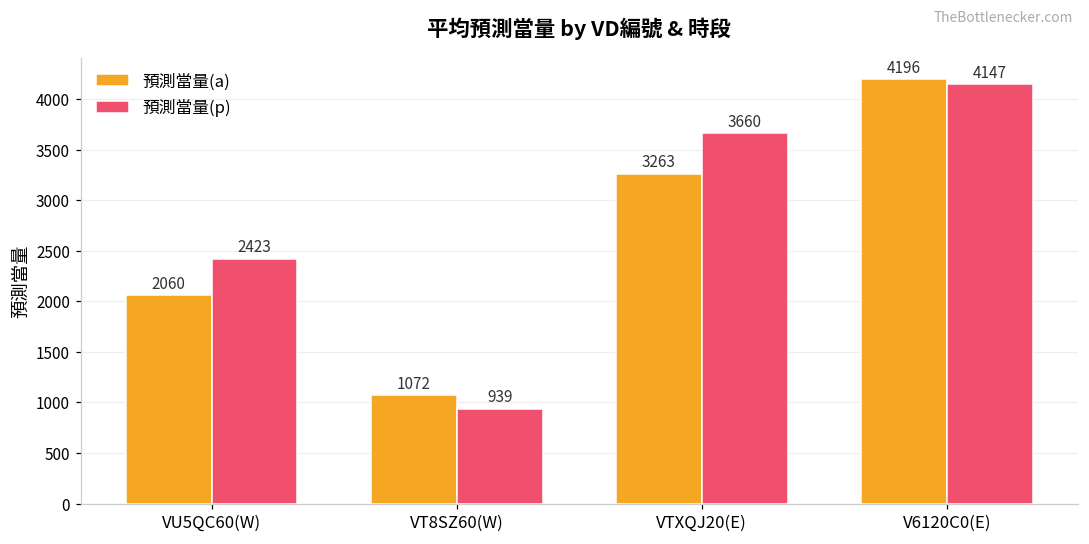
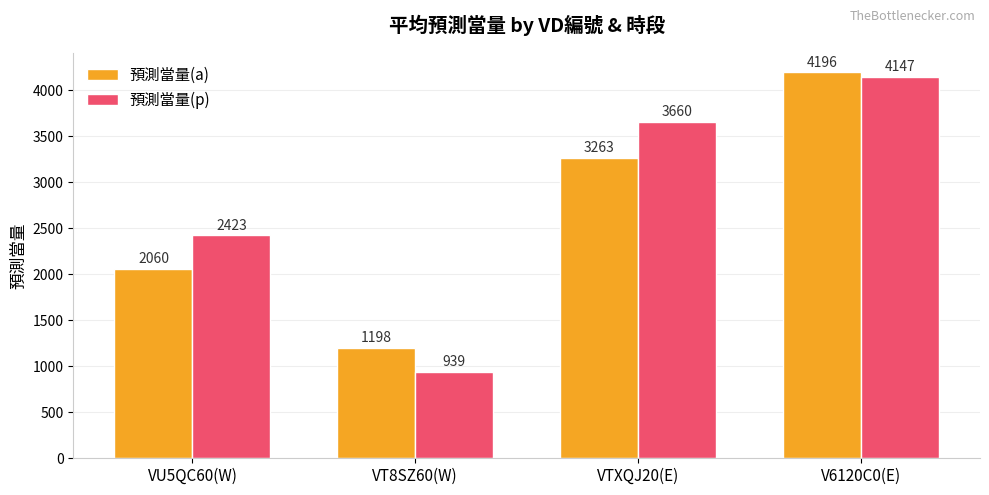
預測當量(a), VT8SZ60(W): 1072 -> 1198
